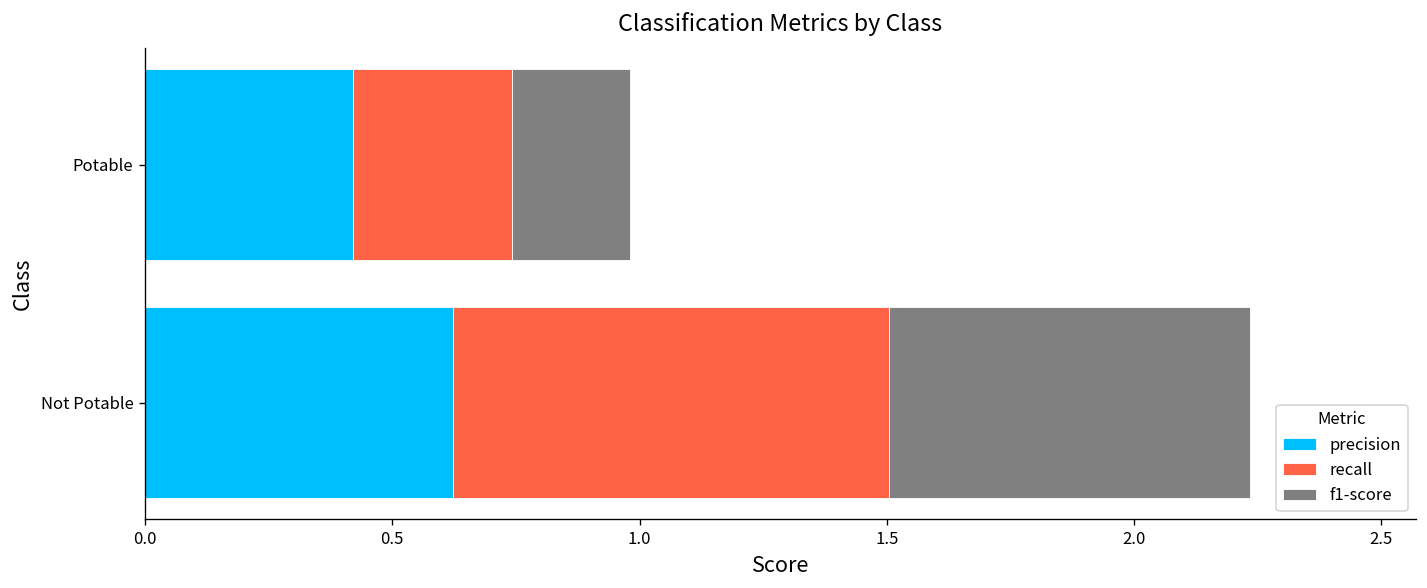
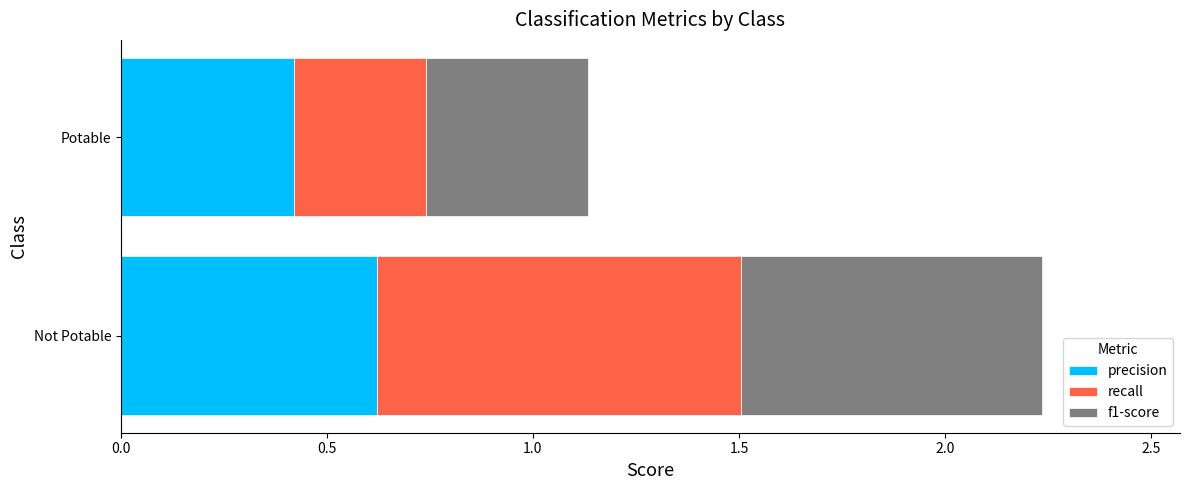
f1-score, Potable: 0.24 -> 0.39
